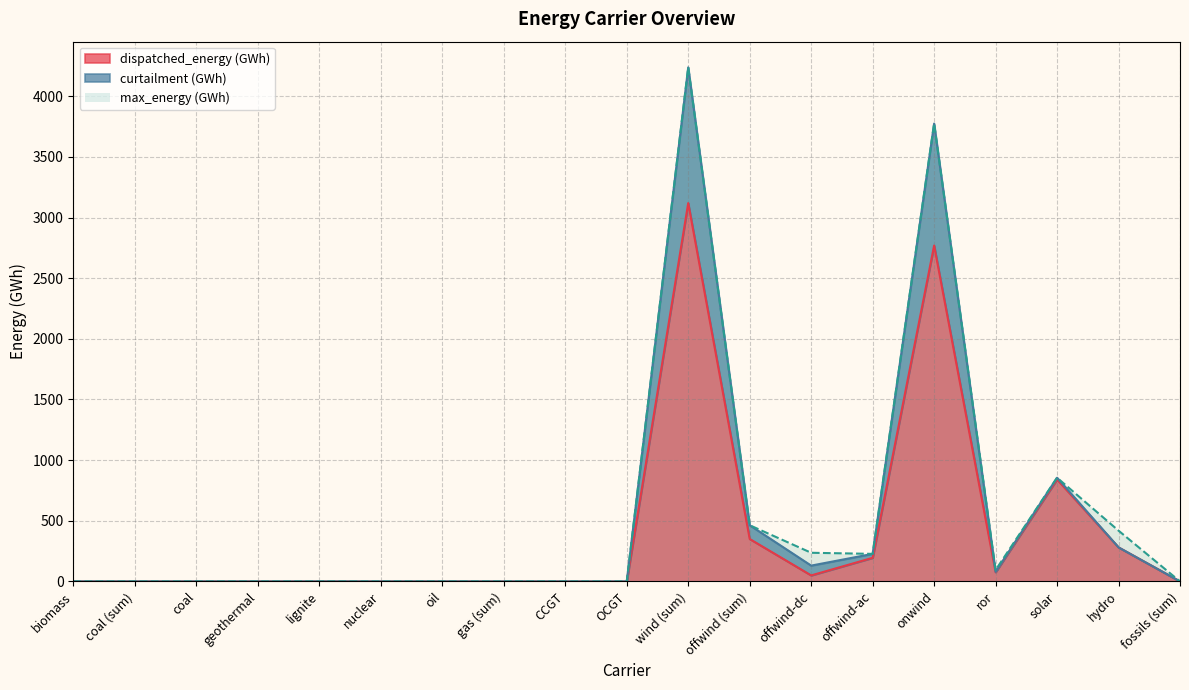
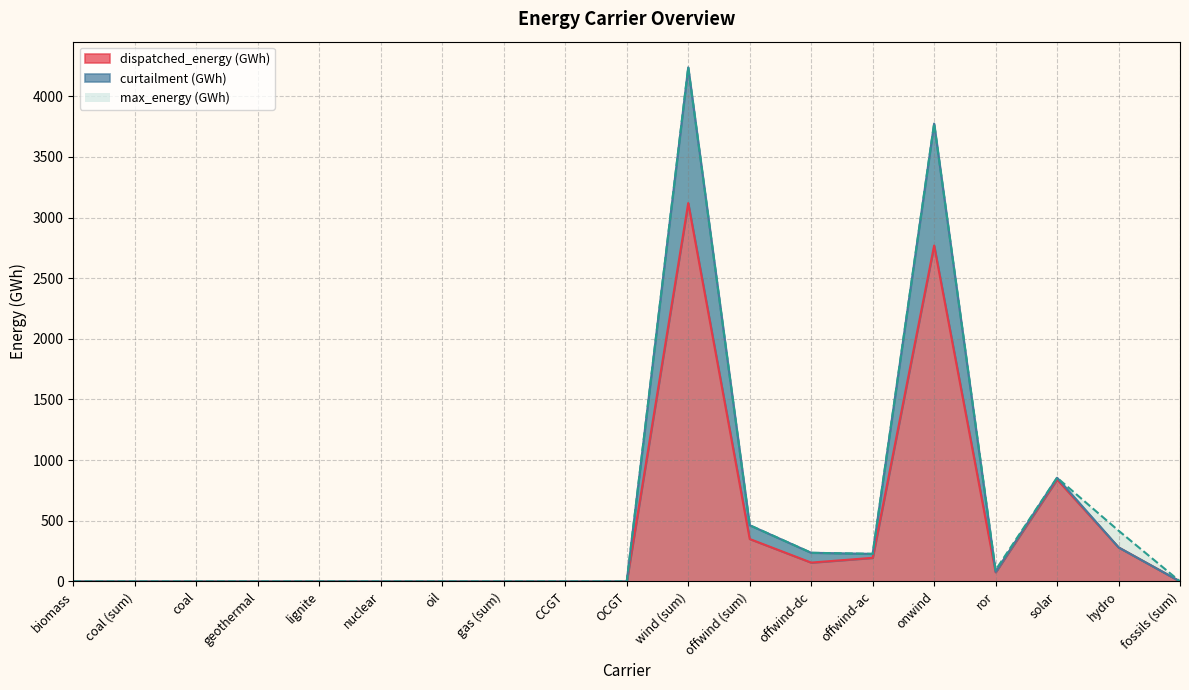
dispatched_energy (GWh), offwind-dc: 50 -> 160
